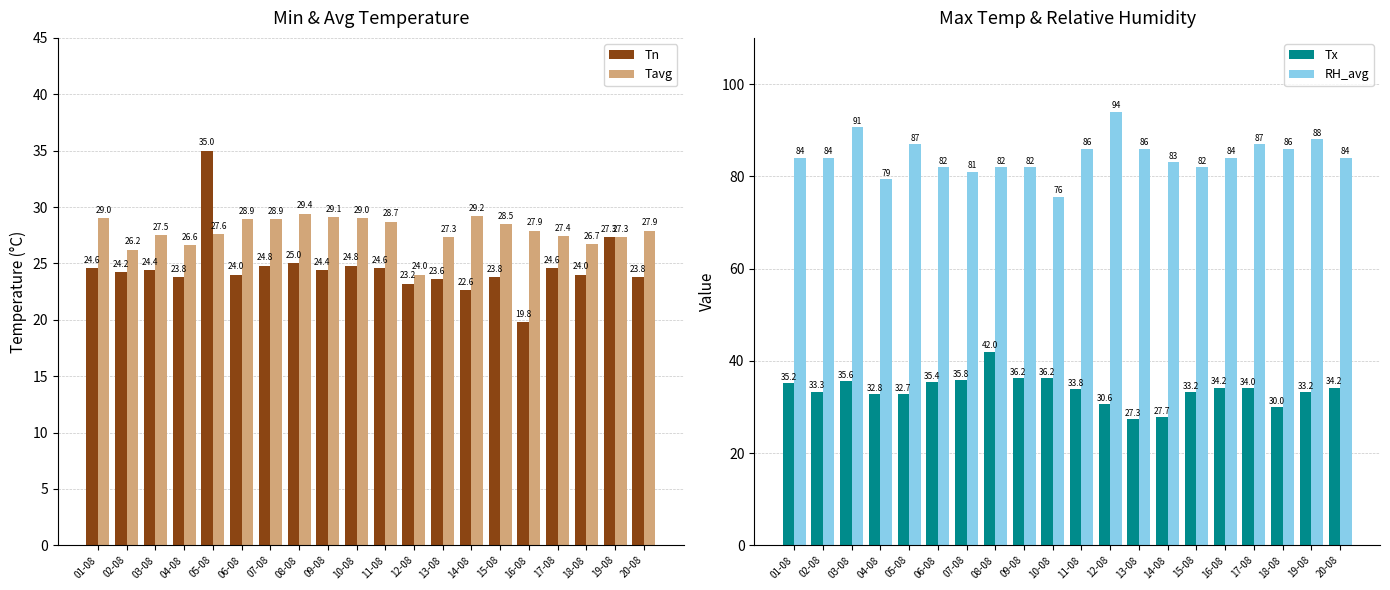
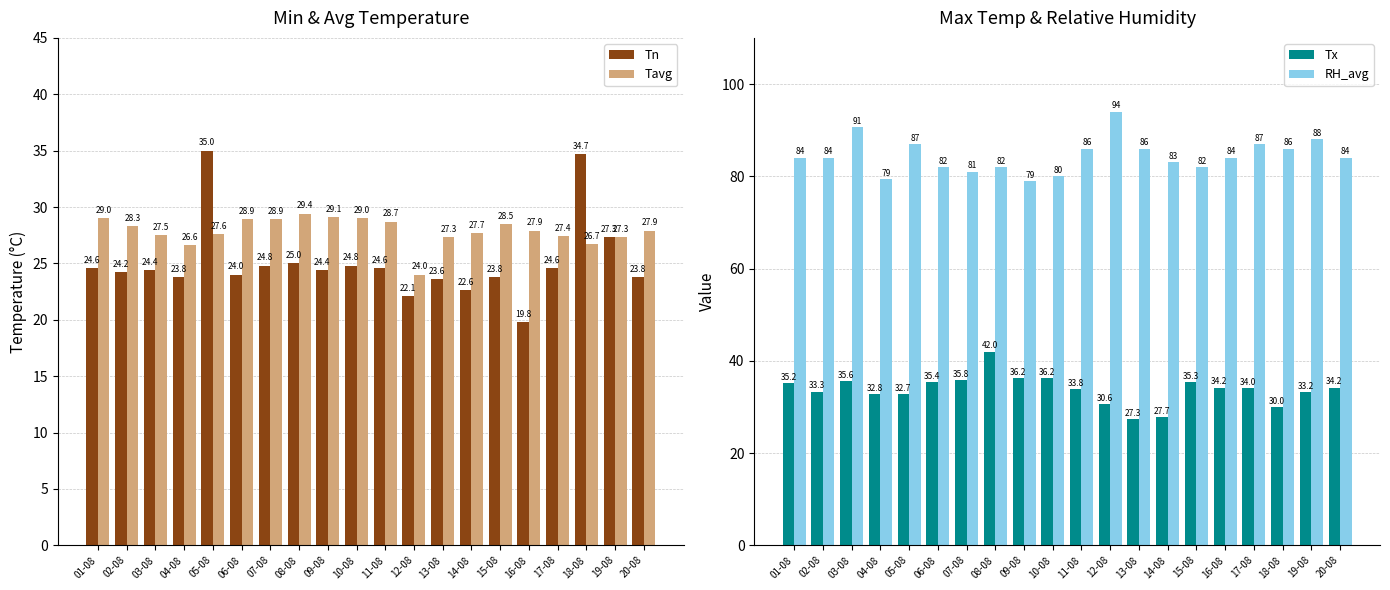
Min & Avg Temperature, Tavg, 02-08: 26.2 -> 28.3
Min & Avg Temperature, Tn, 12-08: 23.2 -> 22.1
Min & Avg Temperature, Tavg, 14-08: 29.2 -> 27.7
Min & Avg Temperature, Tn, 18-08: 24.0 -> 34.7
Max Temp & Relative Humidity, RH_avg, 09-08: 82 -> 79
Max Temp & Relative Humidity, RH_avg, 10-08: 76 -> 80
Max Temp & Relative Humidity, Tx, 15-08: 33.2 -> 35.3
